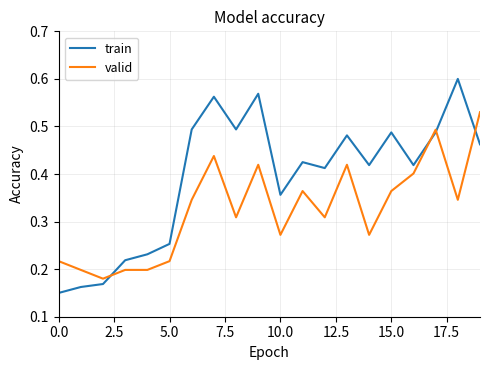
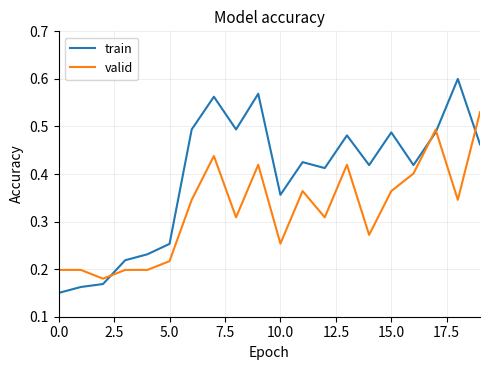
valid, 0.0: 0.22 -> 0.20
valid, 10.0: 0.27 -> 0.25
